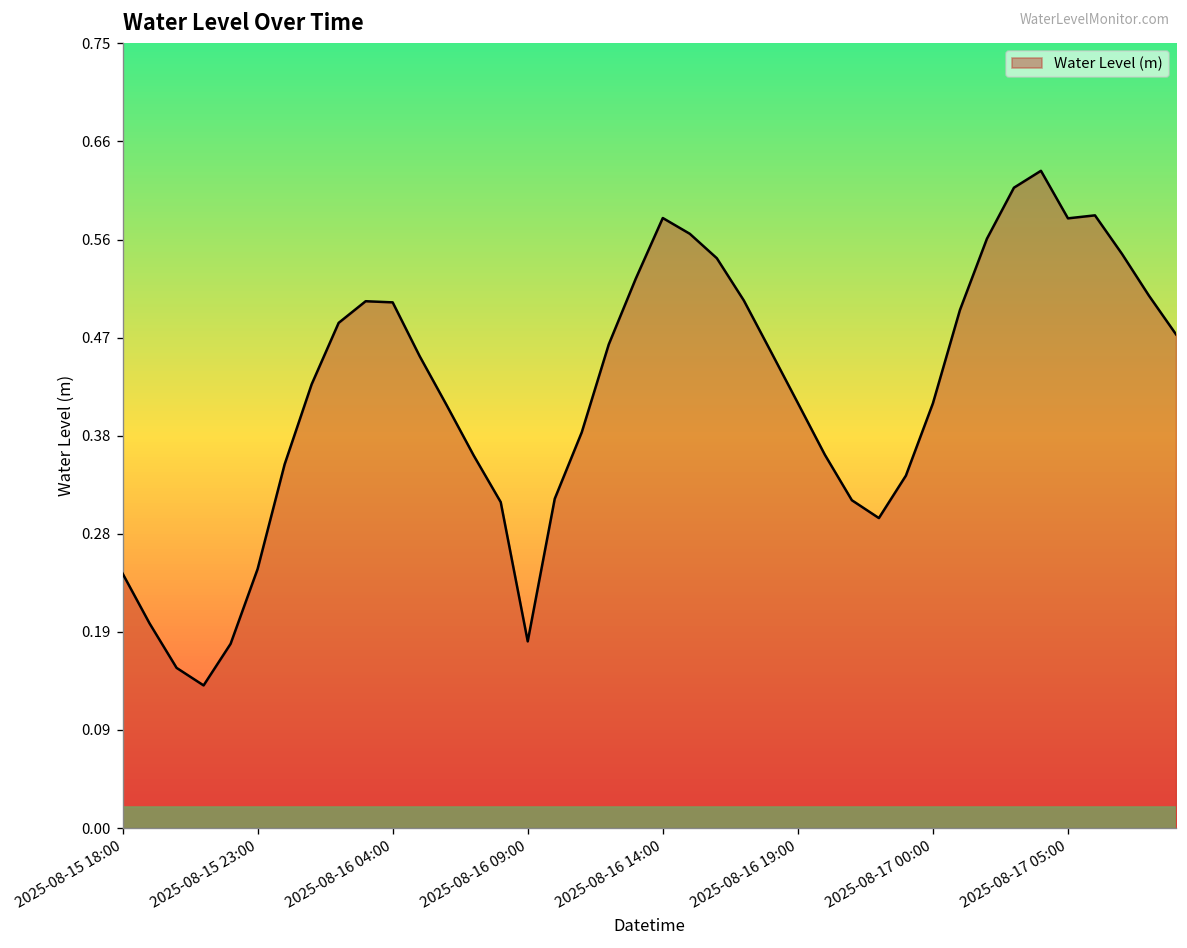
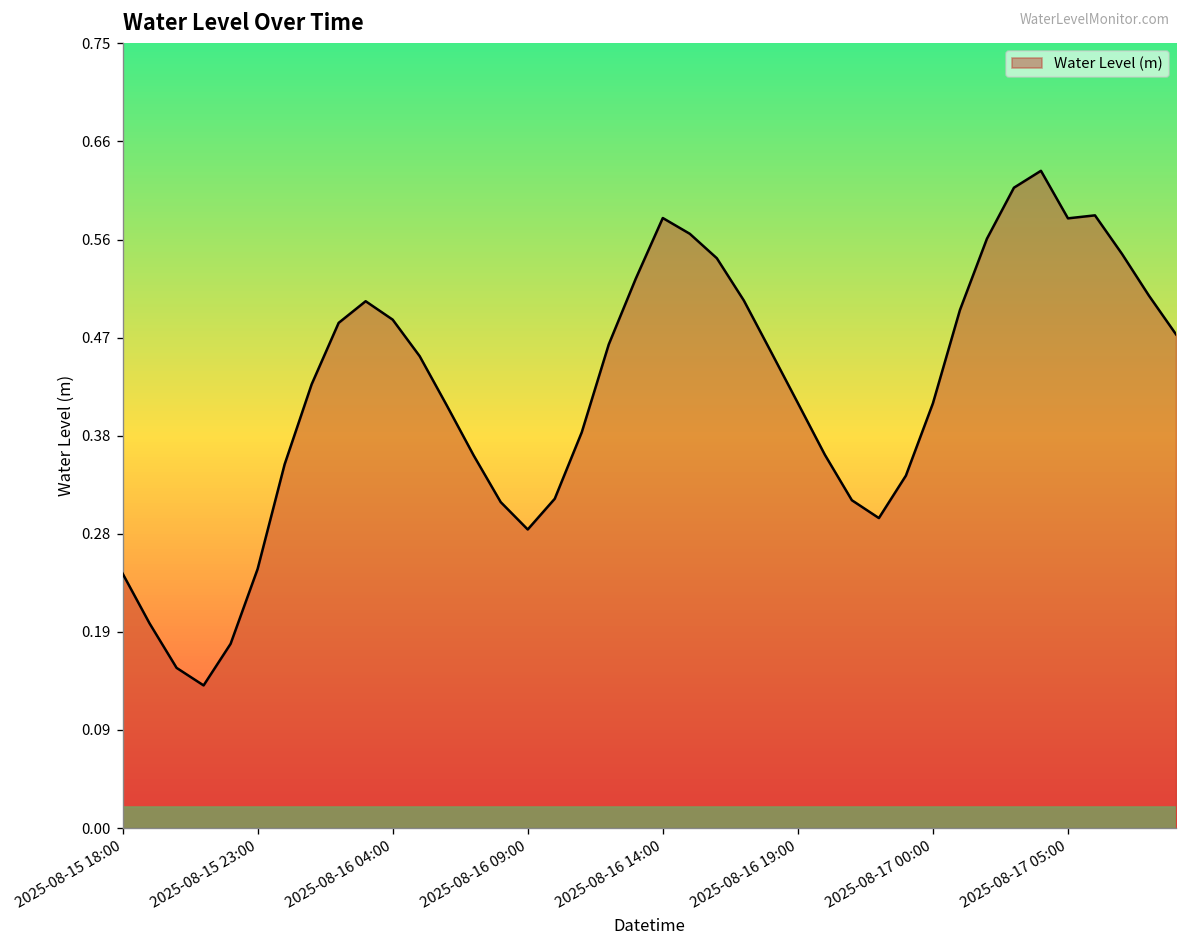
2025-08-16 04:00: 0.50 -> 0.49
2025-08-16 09:00: 0.18 -> 0.29
